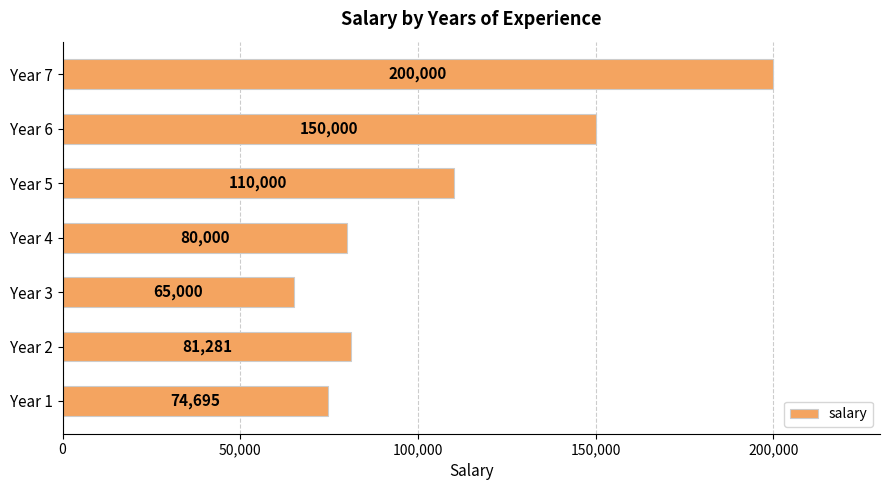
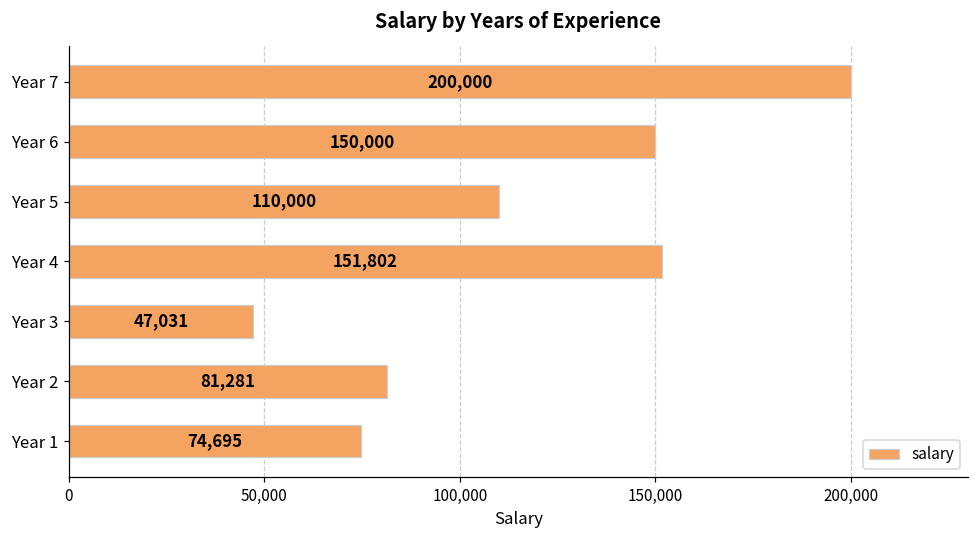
Year 4: 80,000 -> 151,802
Year 3: 65,000 -> 47,031
